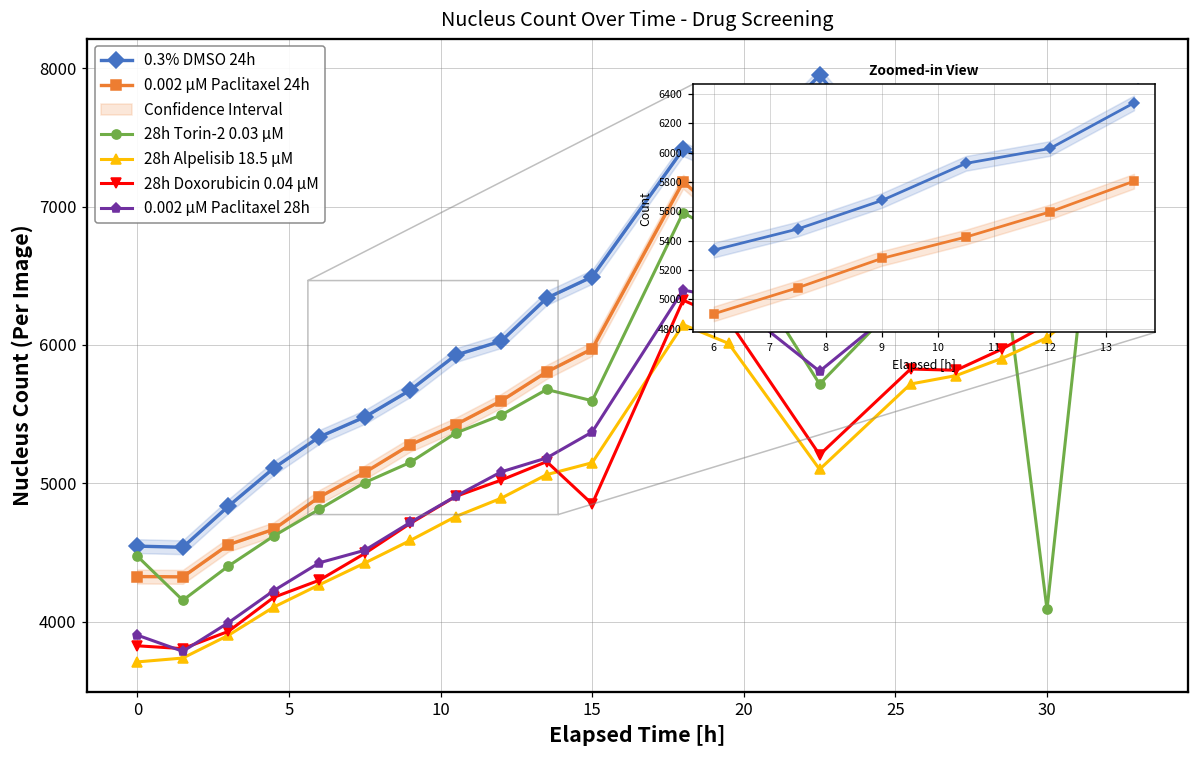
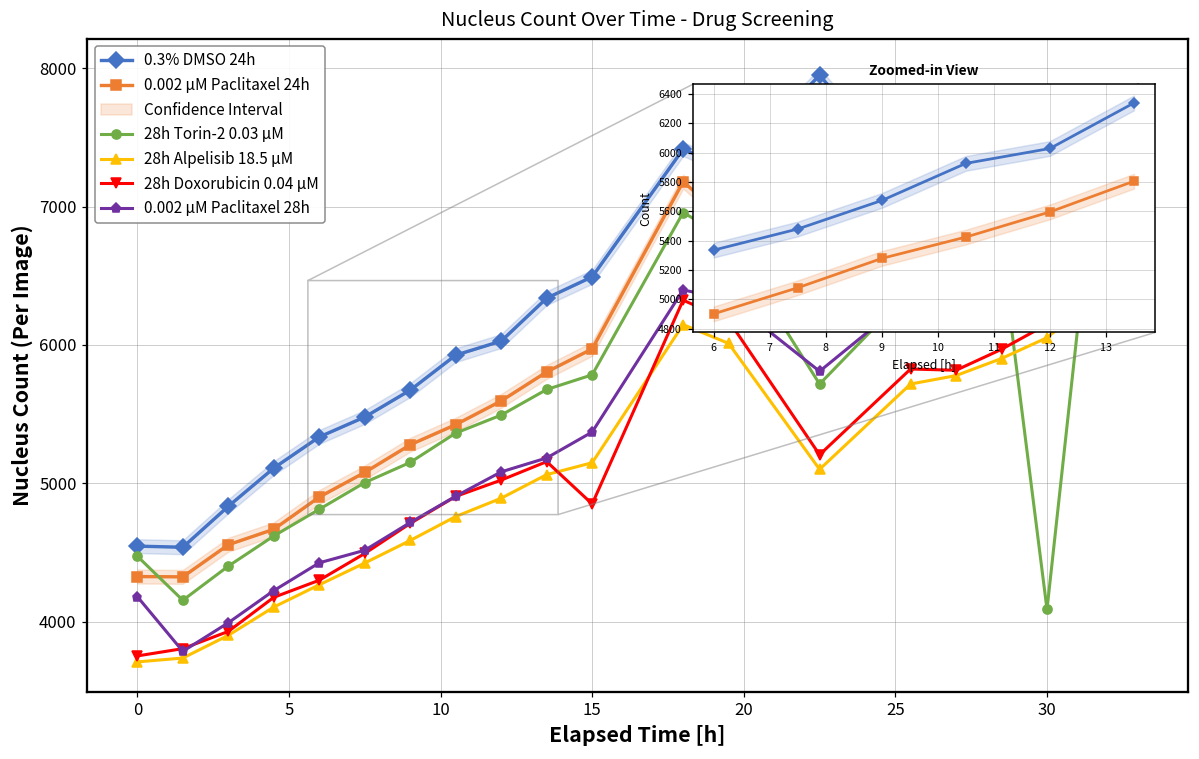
28h Doxorubicin 0.04 µM, 0: 3820 -> 3750
0.002 µM Paclitaxel 28h, 0: 3900 -> 4180
28h Torin-2 0.03 µM, 15: 5600 -> 5780
